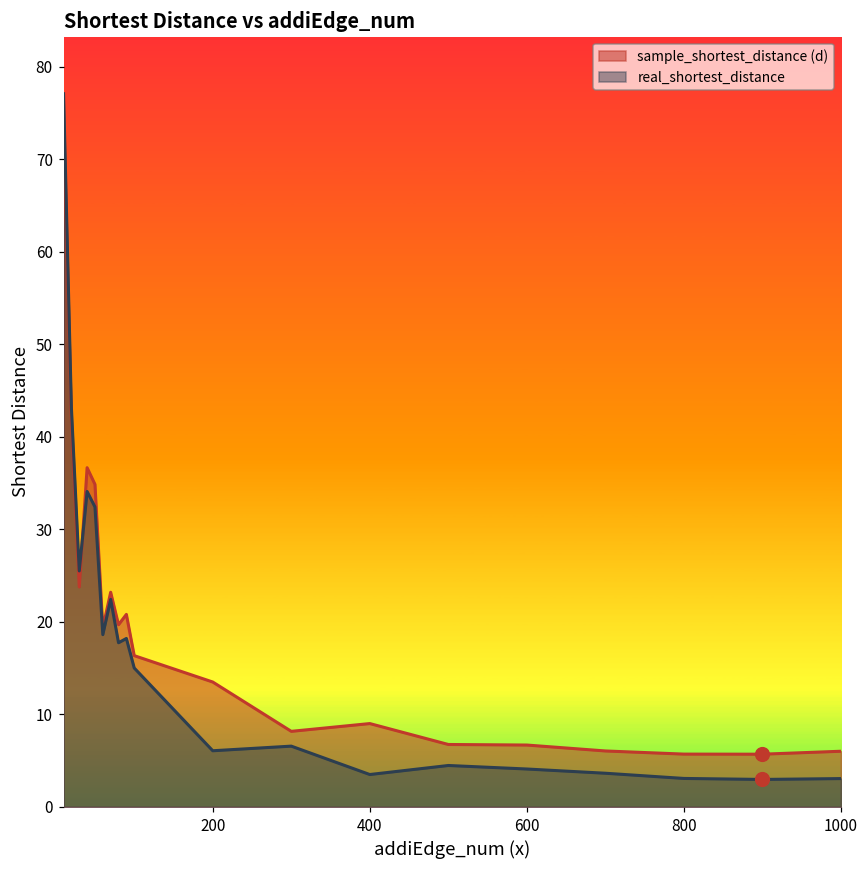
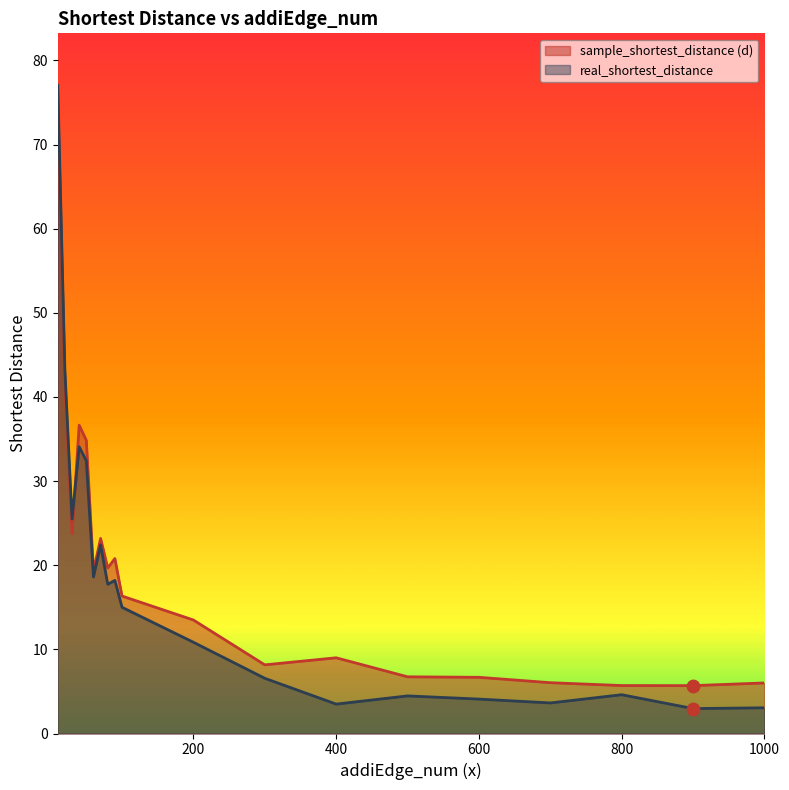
real_shortest_distance, 200: 6 -> 11
real_shortest_distance, 800: 3 -> 5
